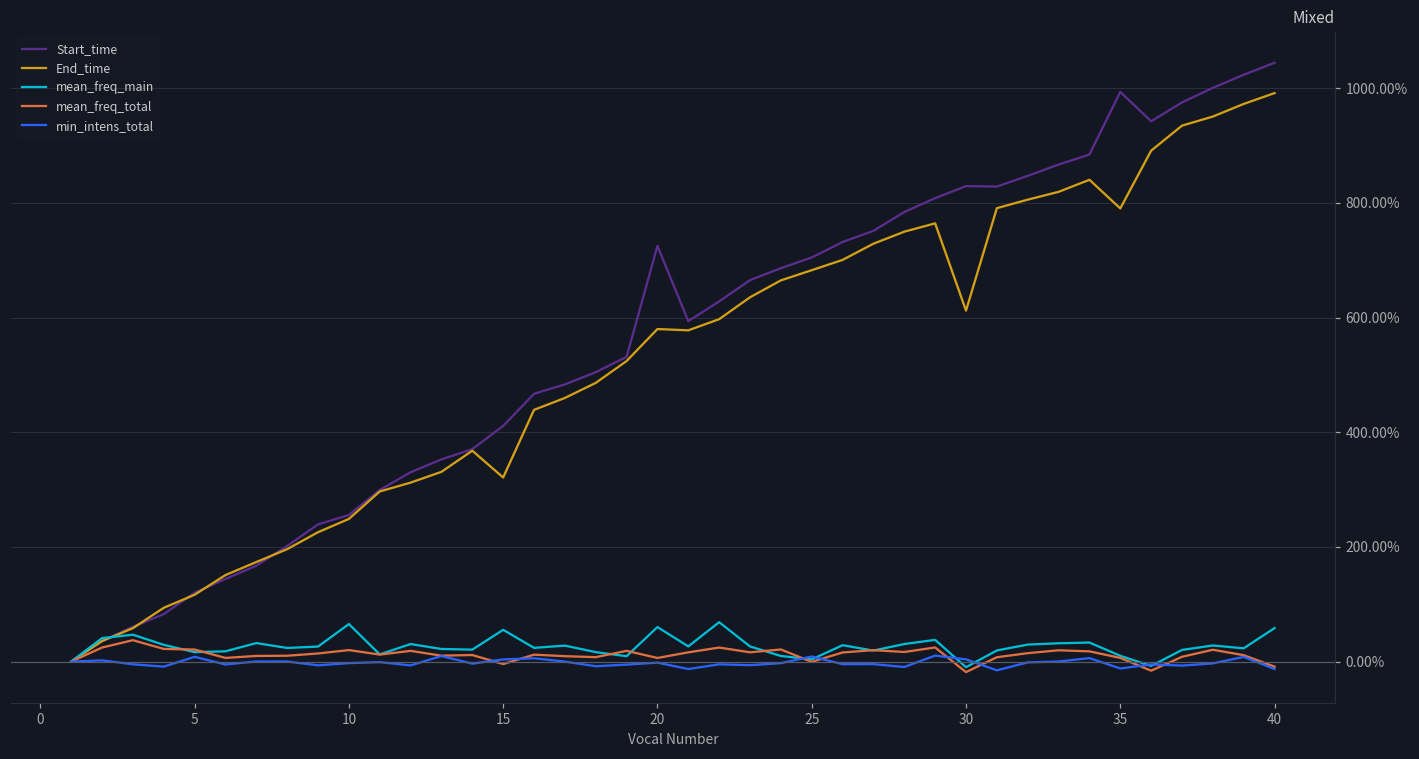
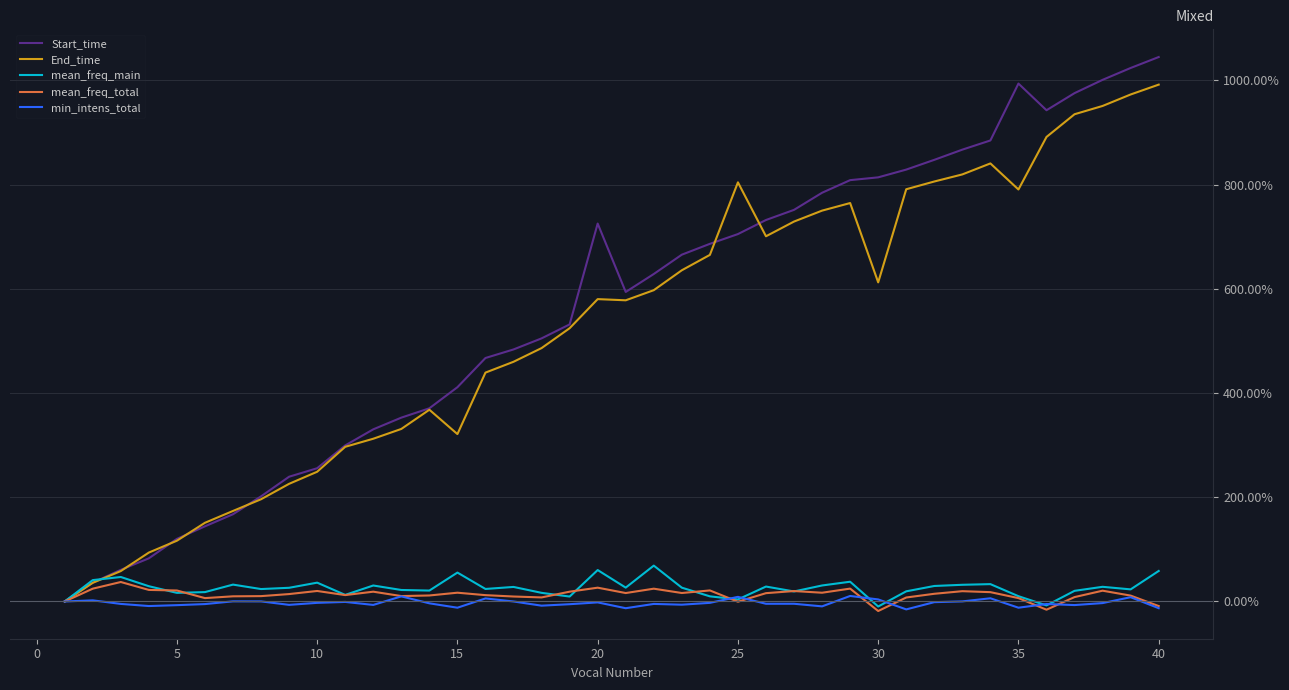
min_intens_total, 5: 10% -> -10%
mean_freq_main, 10: 70% -> 40%
mean_freq_total, 15: 0% -> 20%
min_intens_total, 15: 0% -> -10%
mean_freq_total, 20: 10% -> 30%
End_time, 25: 680% -> 800%
Start_time, 30: 830% -> 810%
